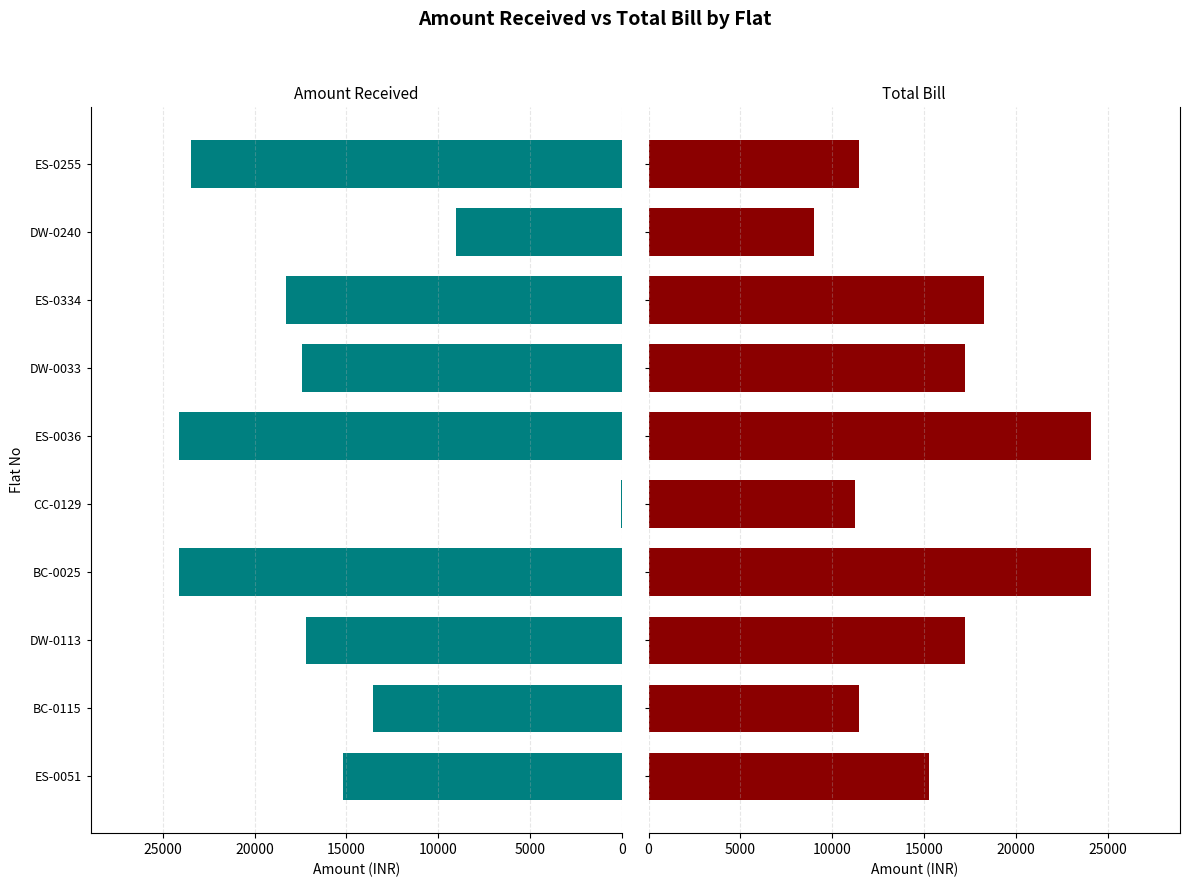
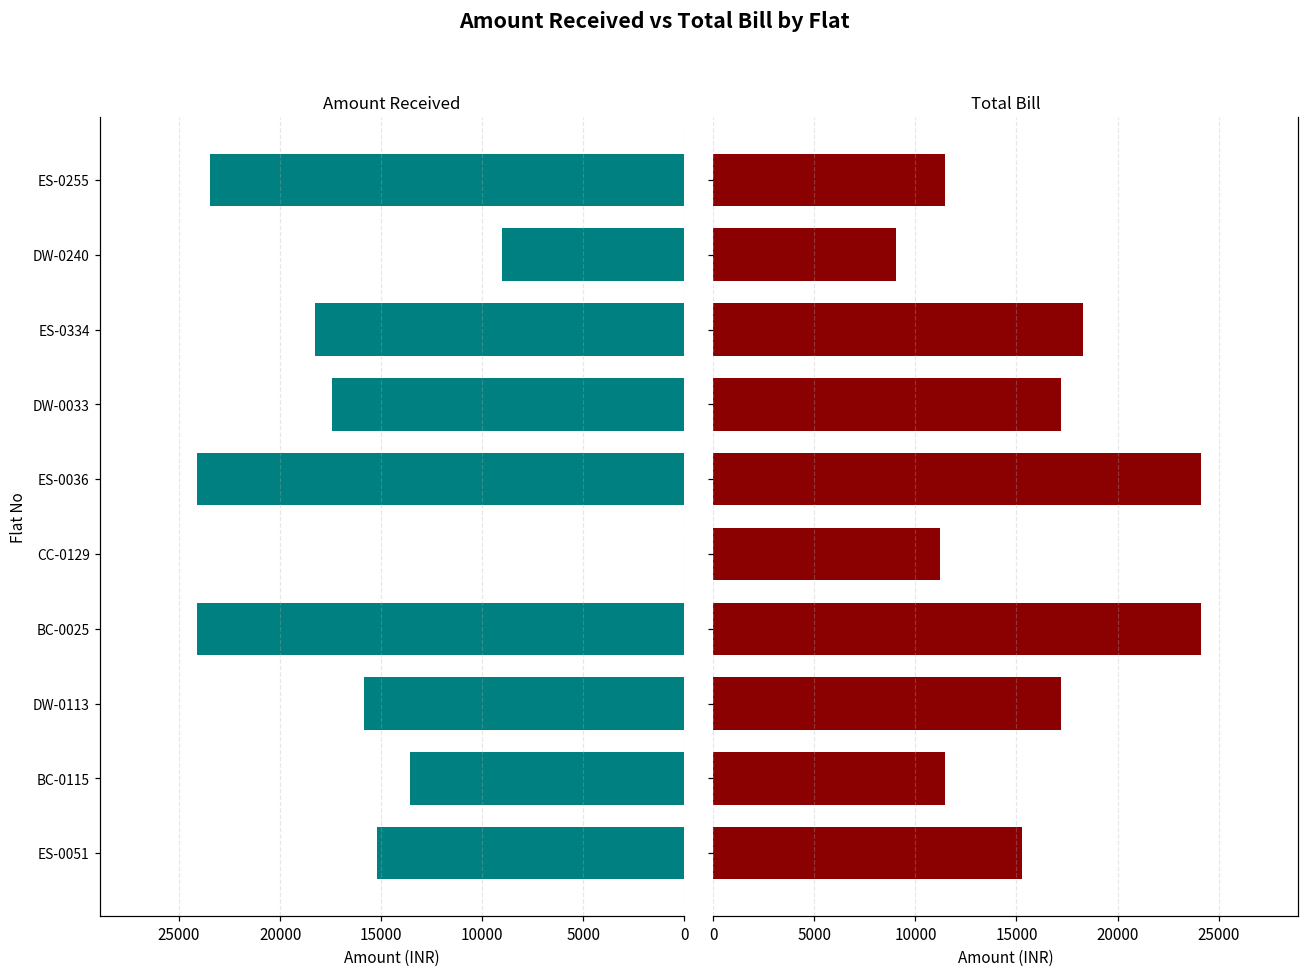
Amount Received, DW-0113: 17200 -> 15800
